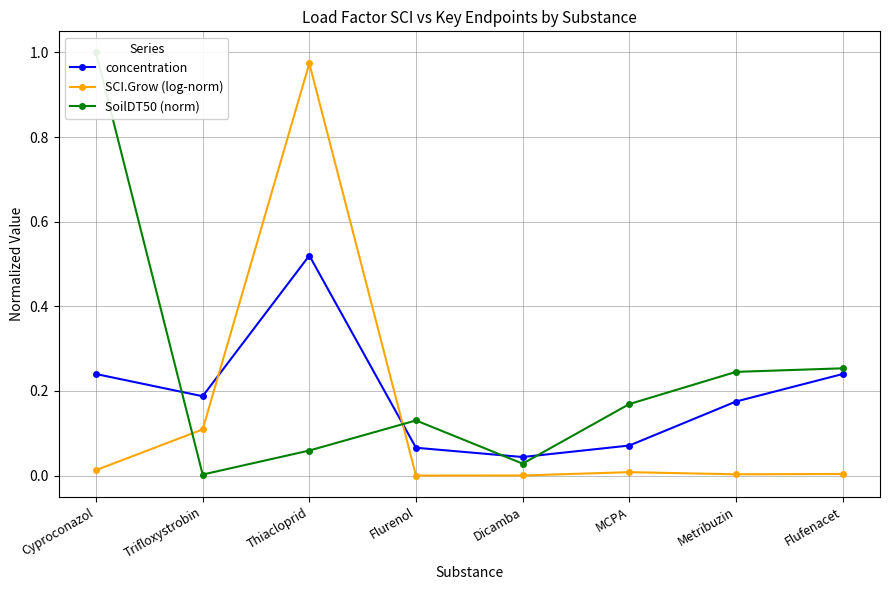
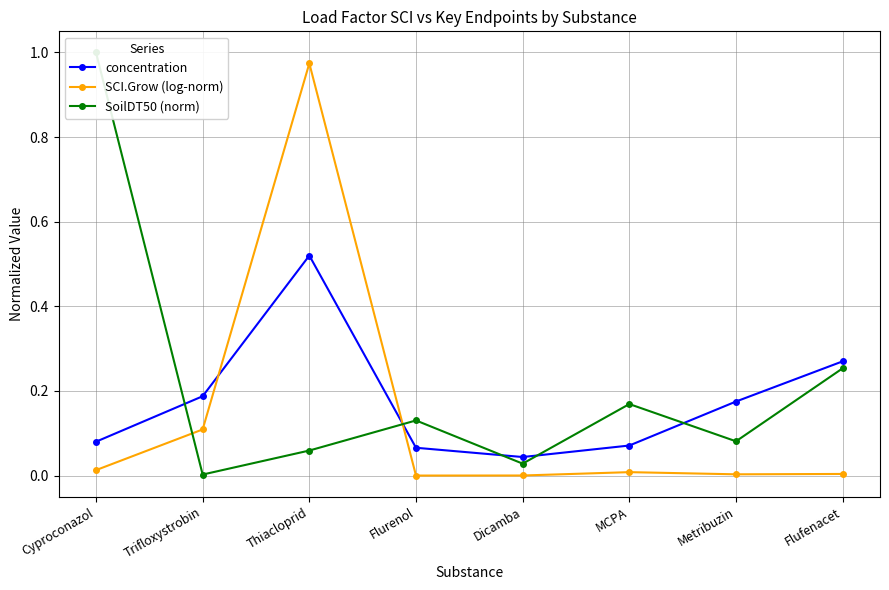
concentration, Cyproconazol: 0.24 -> 0.08
SoilDT50 (norm), Metribuzin: 0.25 -> 0.08
concentration, Flufenacet: 0.24 -> 0.27
